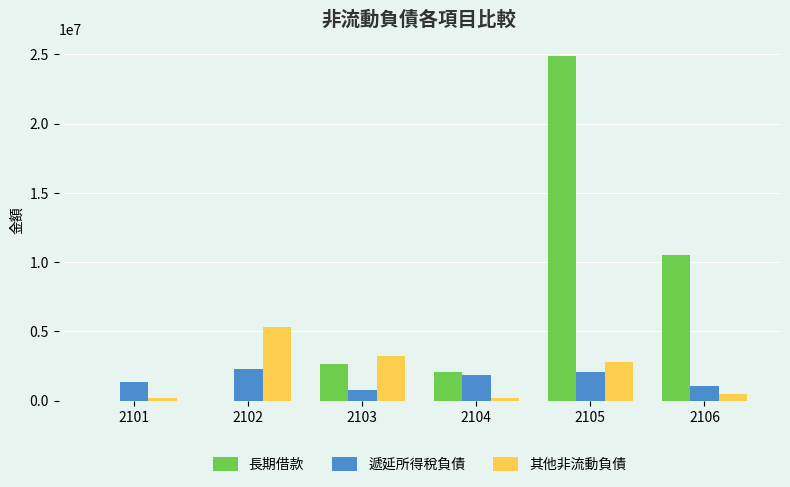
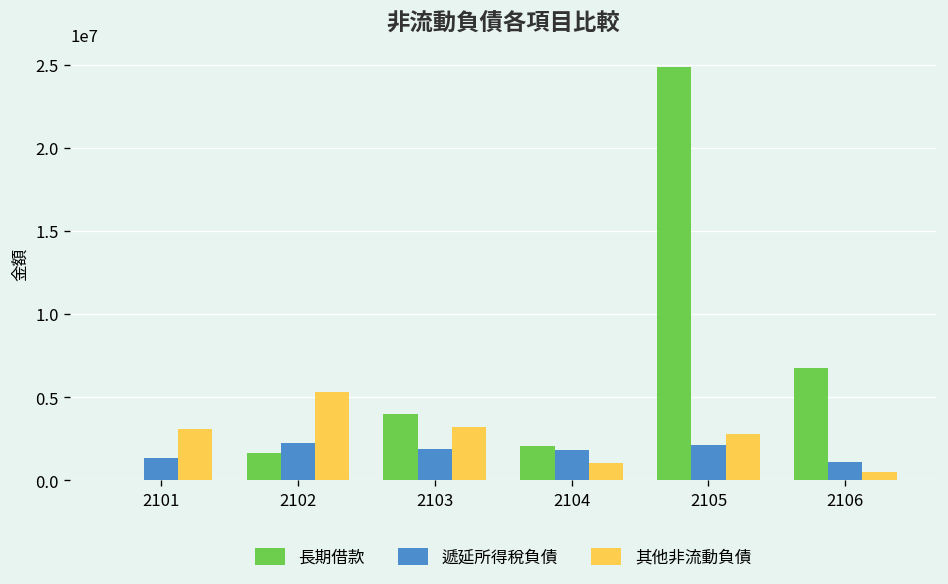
其他非流動負債, 2101: 200000 -> 3100000
長期借款, 2102: 0 -> 1700000
長期借款, 2103: 2700000 -> 4000000
遞延所得稅負債, 2103: 800000 -> 1900000
其他非流動負債, 2104: 200000 -> 1100000
長期借款, 2106: 10600000 -> 6700000
